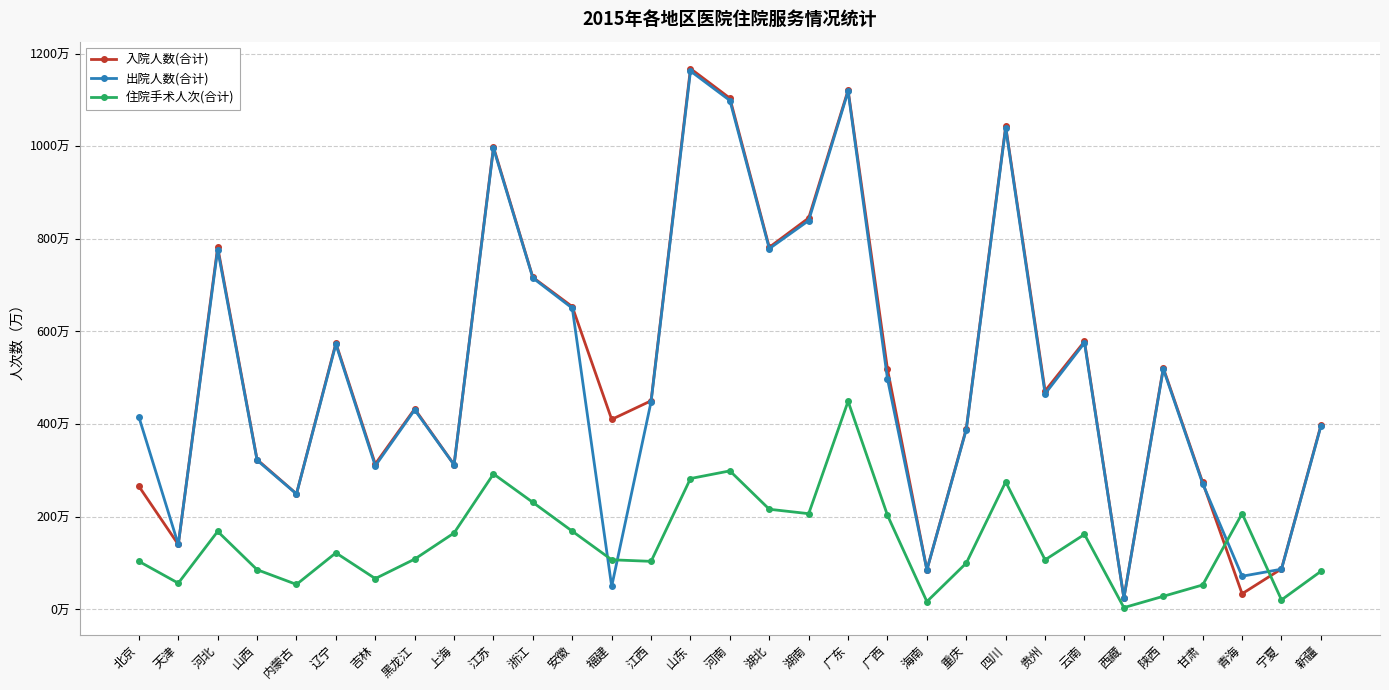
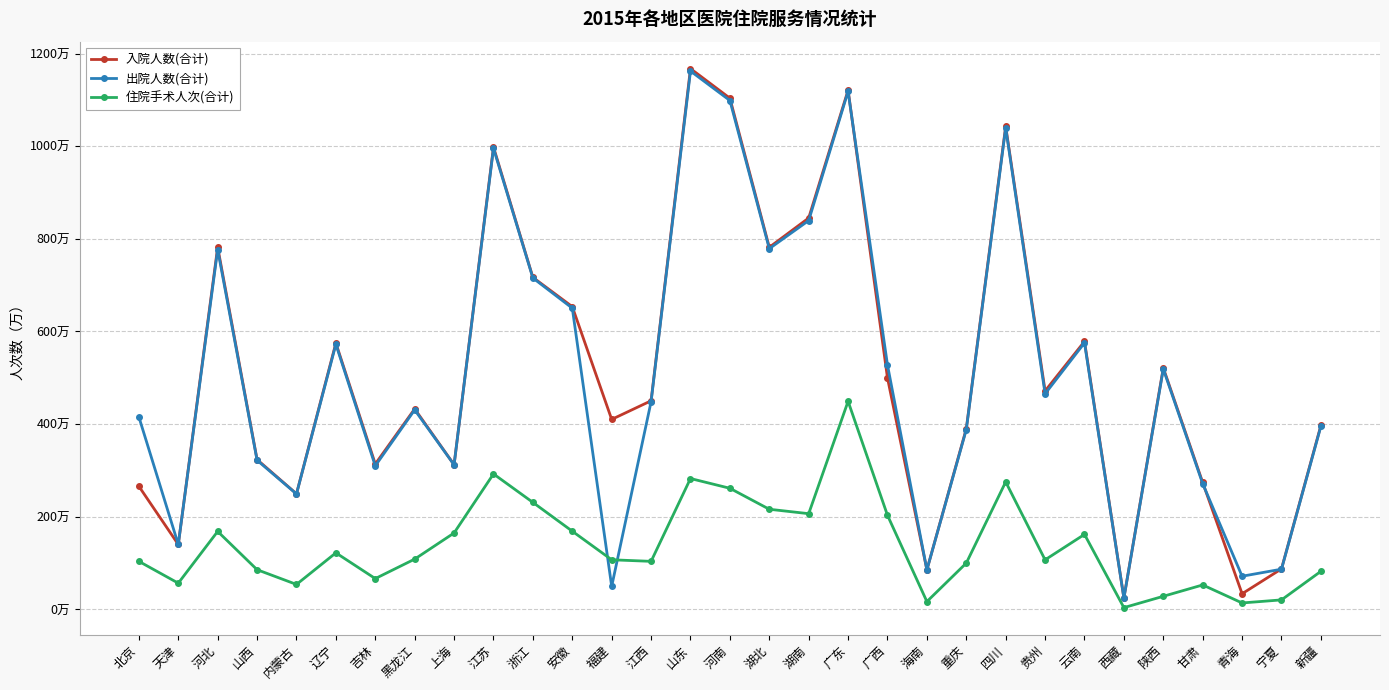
住院手术人次(合计), 河南: 300万 -> 260万
入院人数(合计), 广西: 520万 -> 500万
出院人数(合计), 广西: 500万 -> 530万
住院手术人次(合计), 青海: 210万 -> 10万
